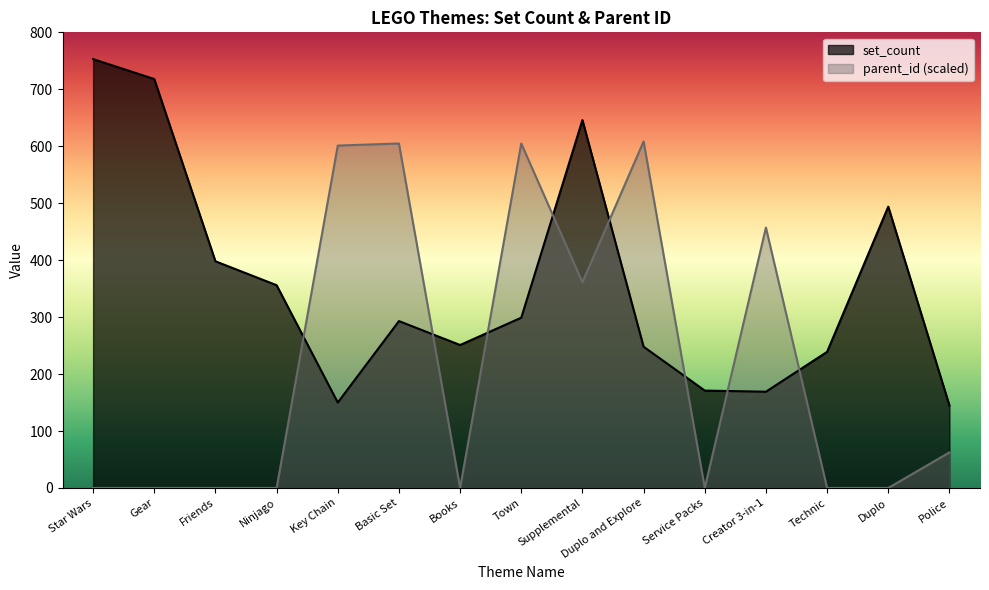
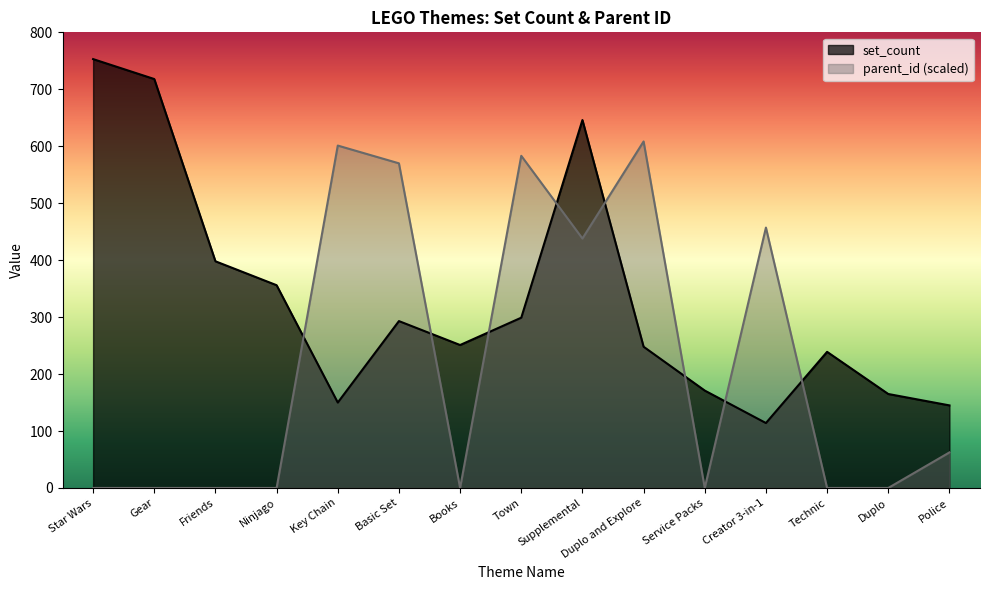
parent_id (scaled), Basic Set: 600 -> 570
parent_id (scaled), Town: 600 -> 580
parent_id (scaled), Supplemental: 360 -> 440
set_count, Creator 3-in-1: 170 -> 110
set_count, Duplo: 490 -> 170
